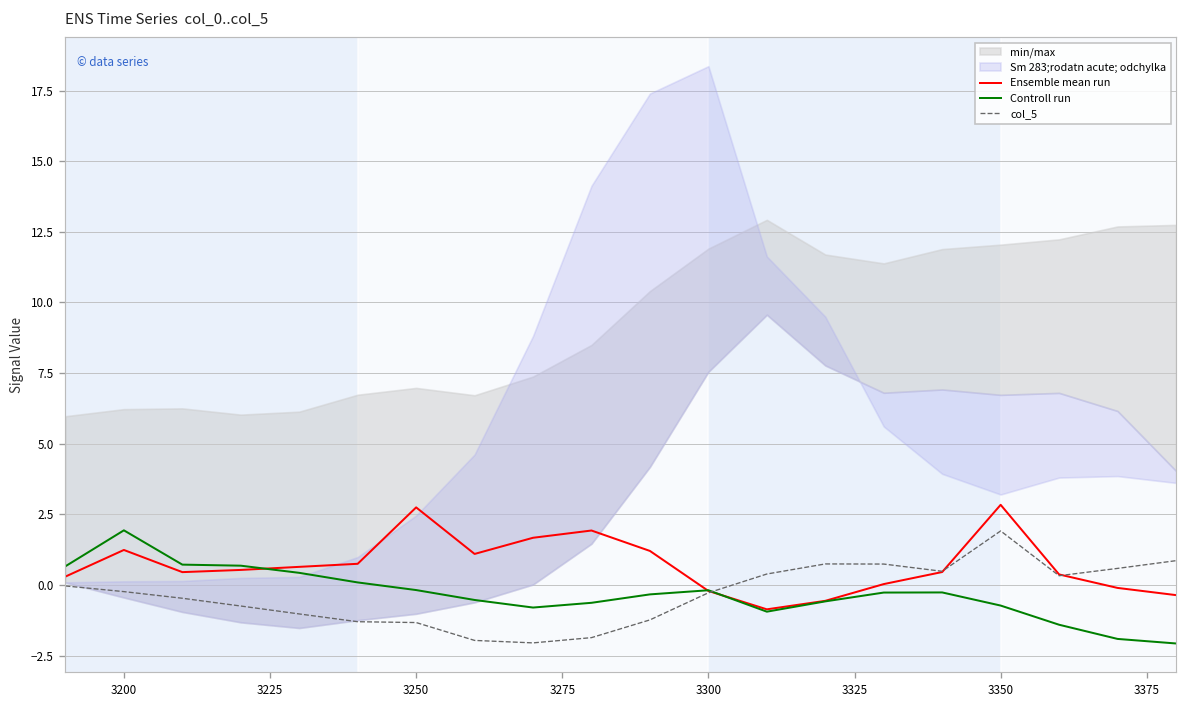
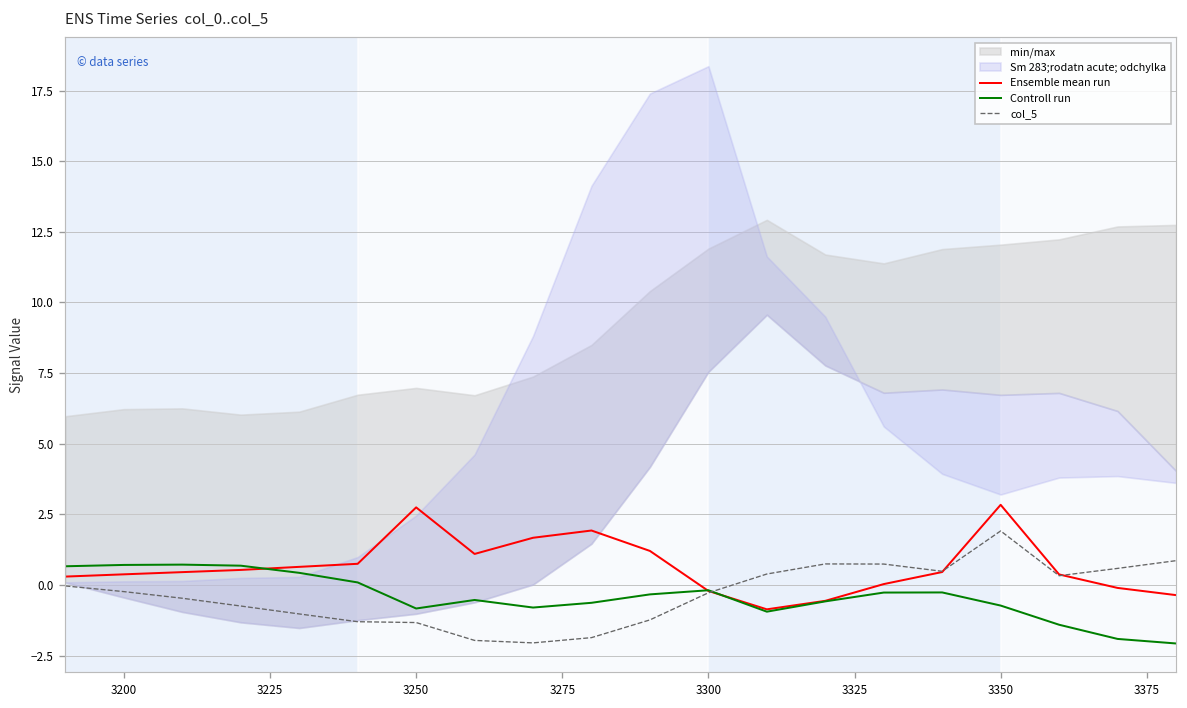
Ensemble mean run, 3200: 1.2 -> 0.4
Controll run, 3200: 1.9 -> 0.7
Controll run, 3250: -0.2 -> -0.8
